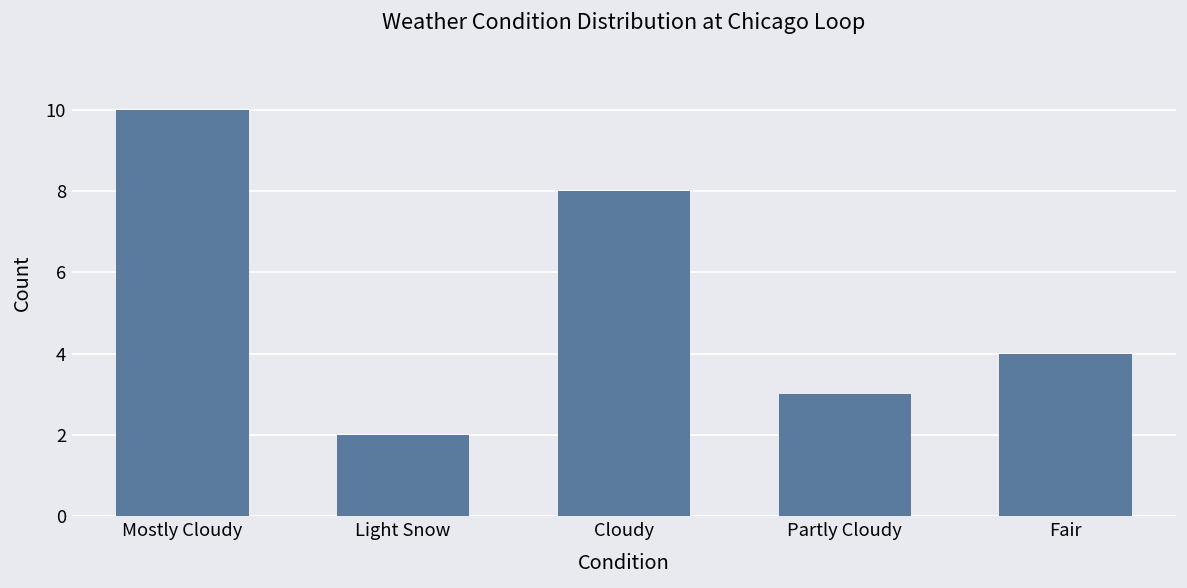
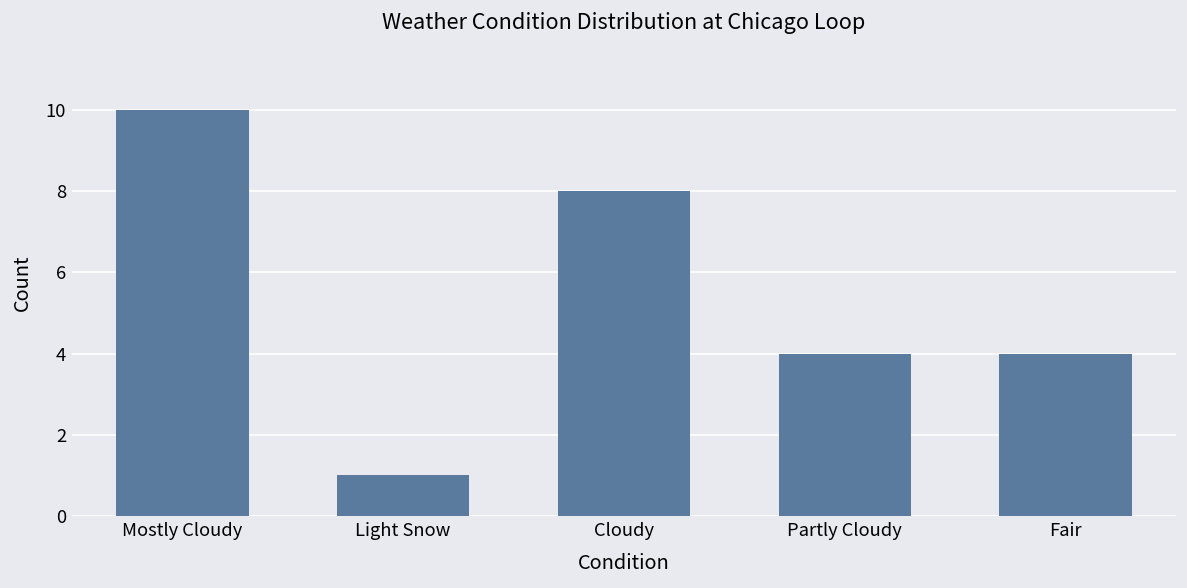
Light Snow: 2 -> 1
Partly Cloudy: 3 -> 4
